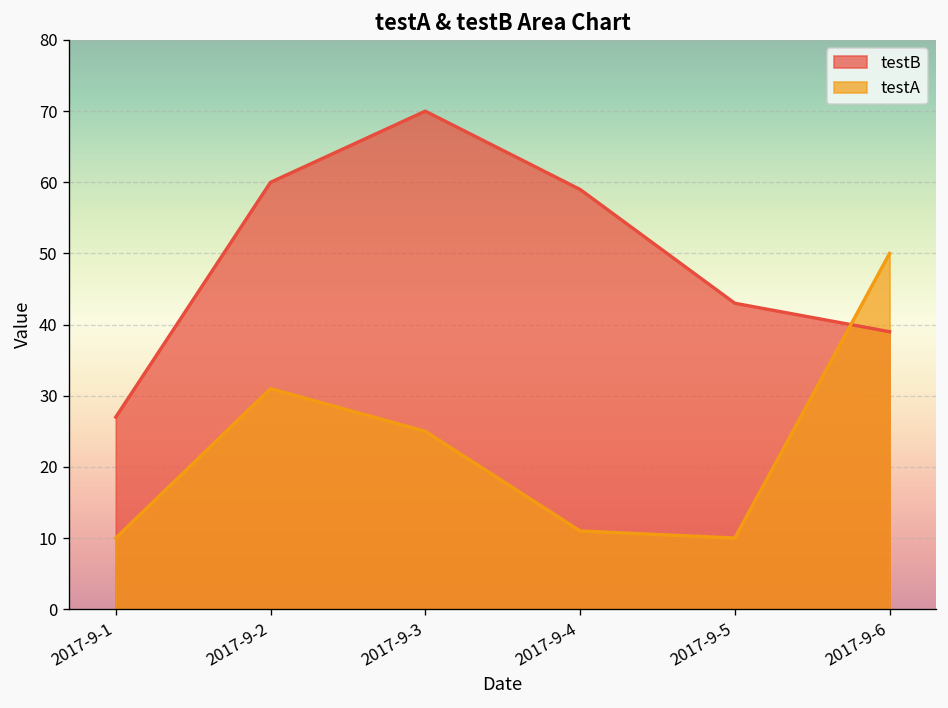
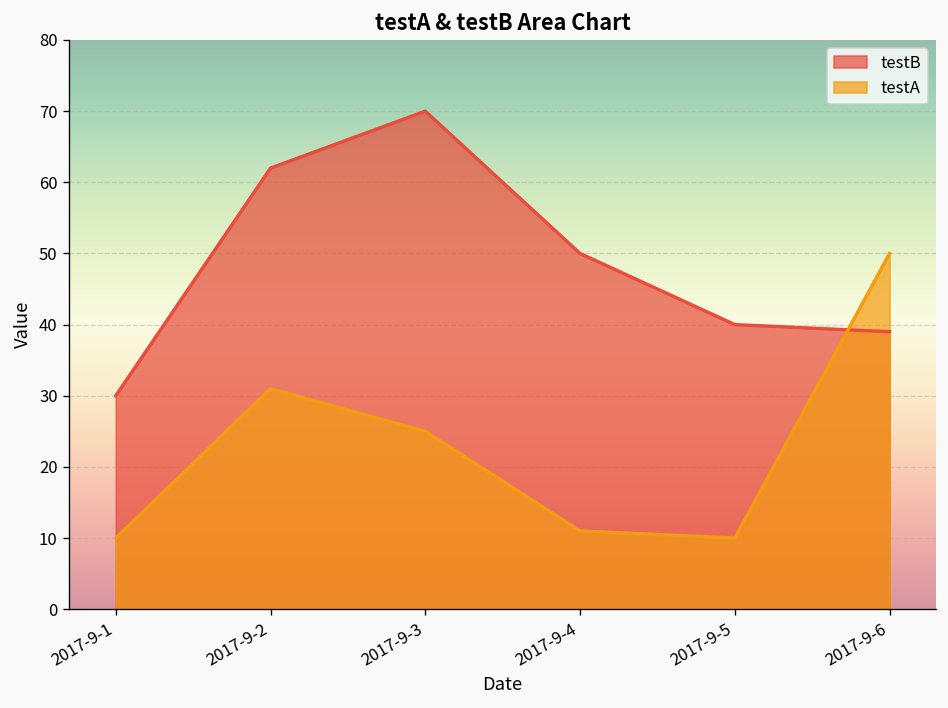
testB, 2017-9-1: 27 -> 30
testB, 2017-9-2: 60 -> 62
testB, 2017-9-4: 59 -> 50
testB, 2017-9-5: 43 -> 40
